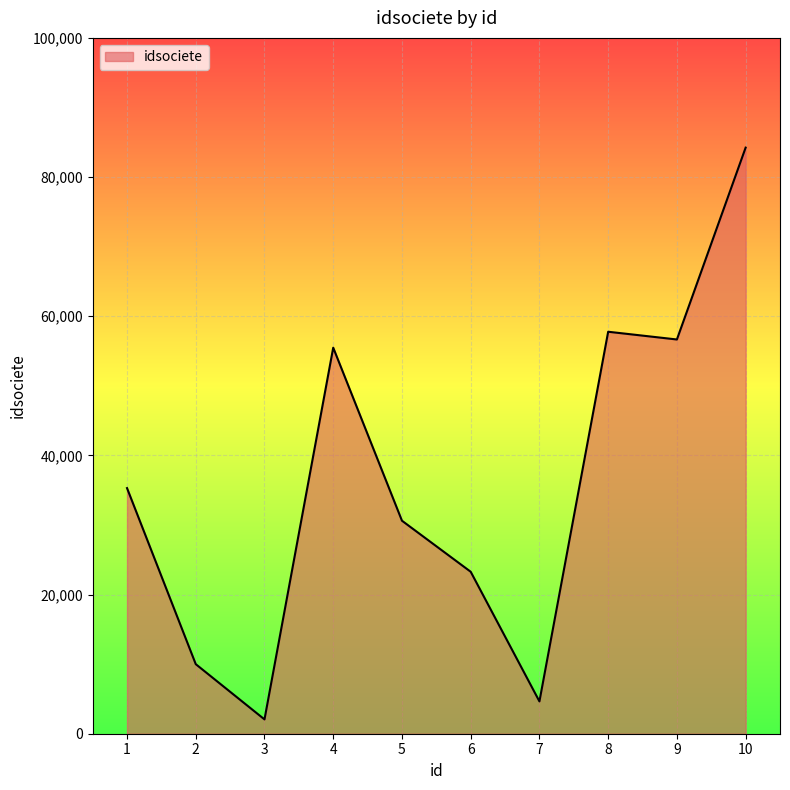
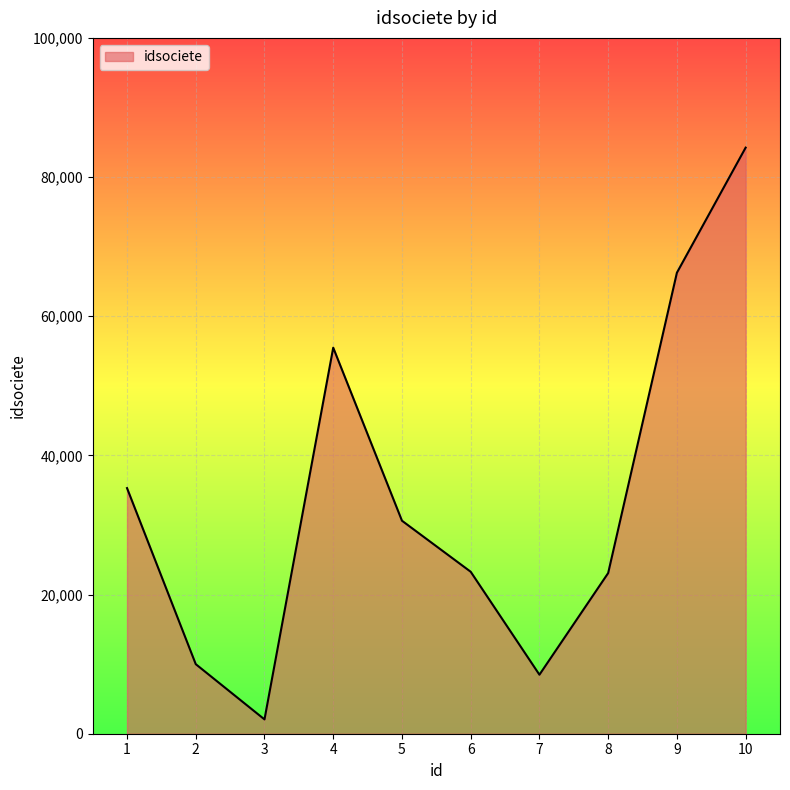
7: 5,000 -> 8,000
8: 58,000 -> 23,000
9: 57,000 -> 66,000
